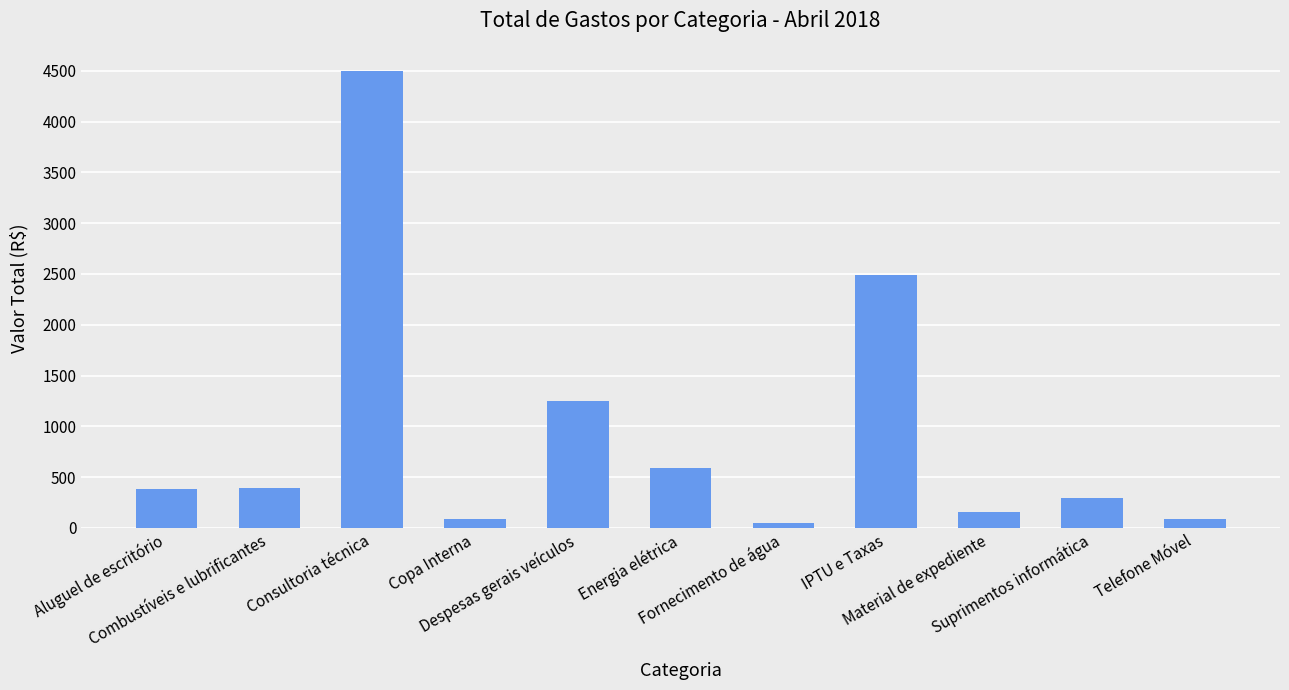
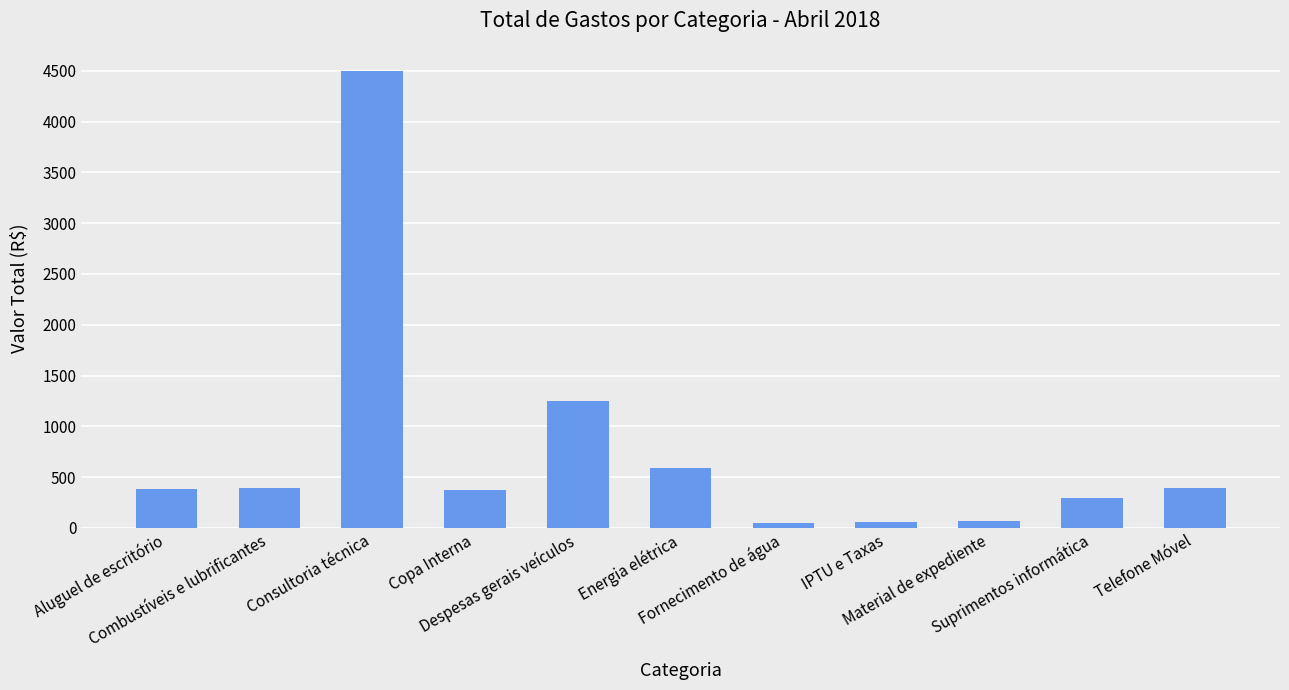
Copa Interna: 80 -> 380
IPTU e Taxas: 2490 -> 60
Material de expediente: 150 -> 70
Telefone Móvel: 90 -> 390
